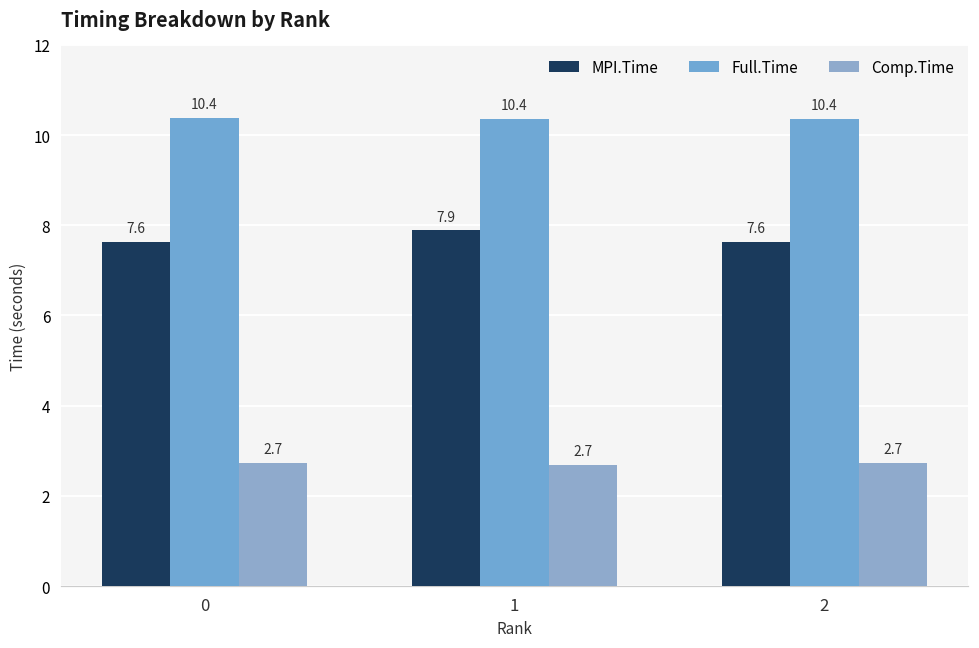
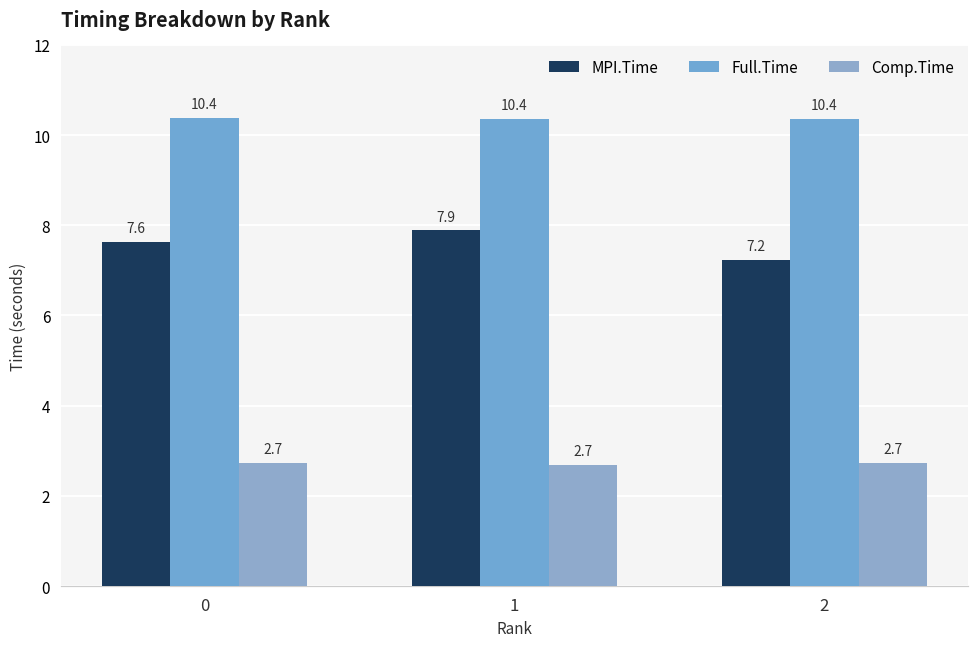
MPI.Time, 2: 7.6 -> 7.2
